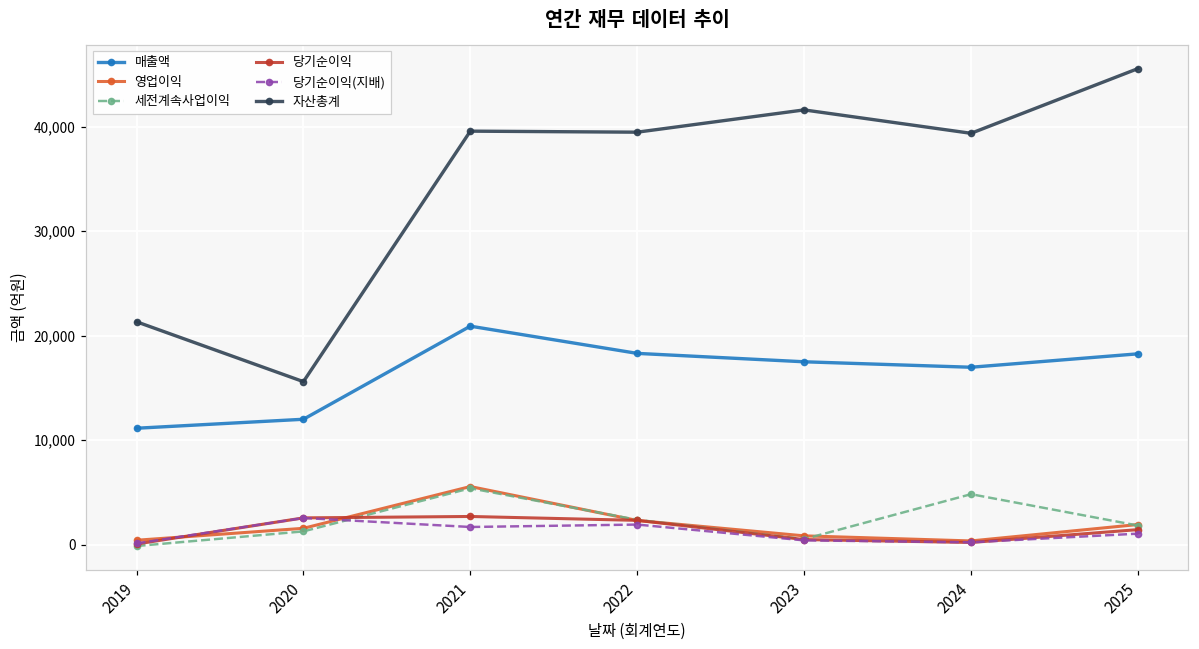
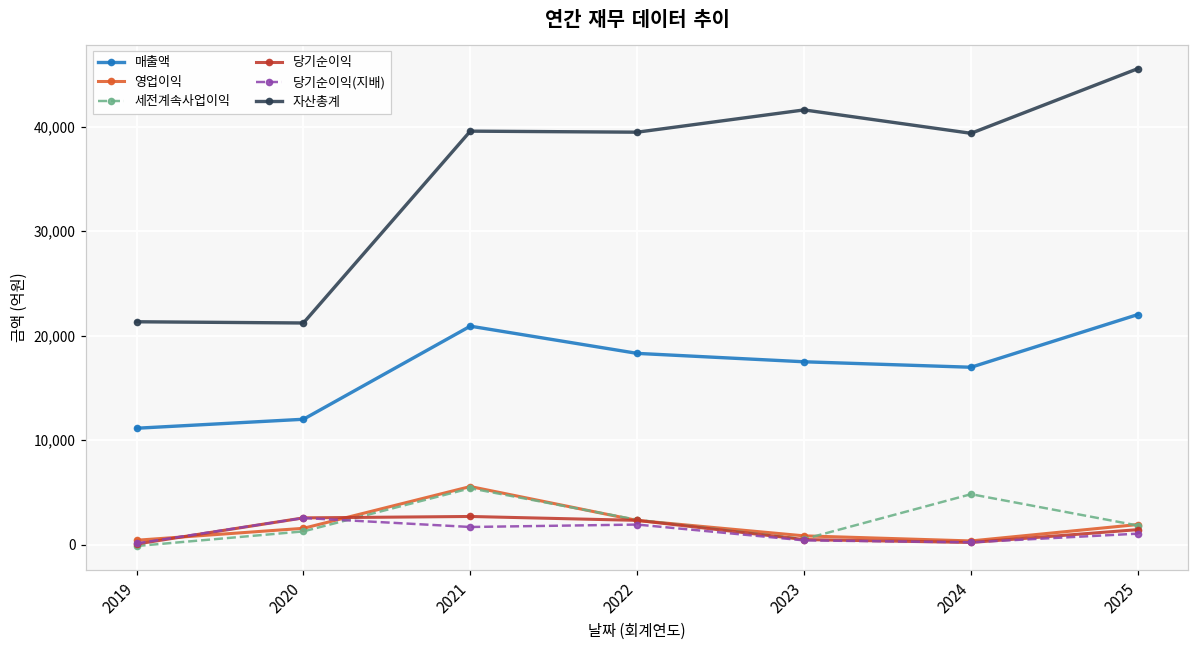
자산총계, 2020: 16,000 -> 21,000
매출액, 2025: 18,000 -> 22,000
